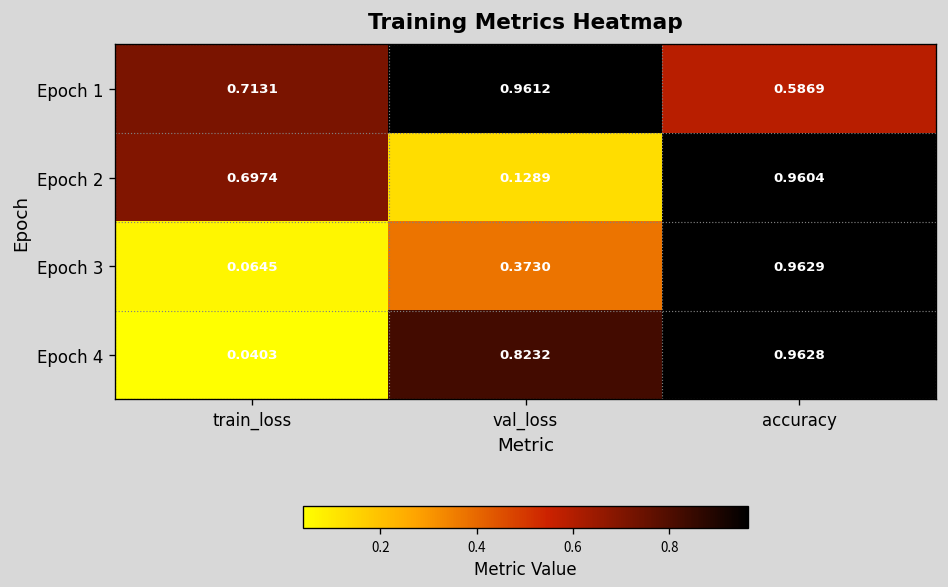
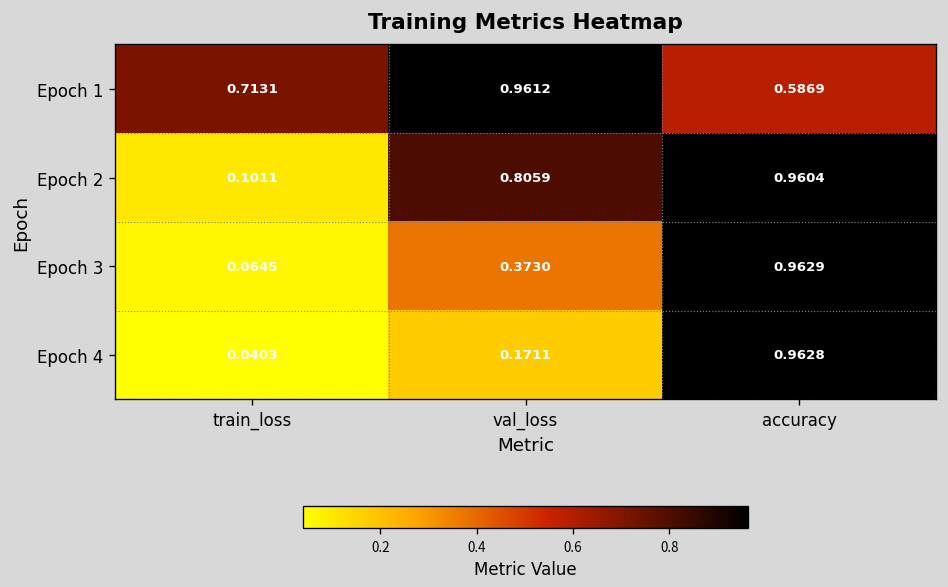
Epoch 2, train_loss: 0.6974 -> 0.1011
Epoch 2, val_loss: 0.1289 -> 0.8059
Epoch 4, val_loss: 0.8232 -> 0.1711
